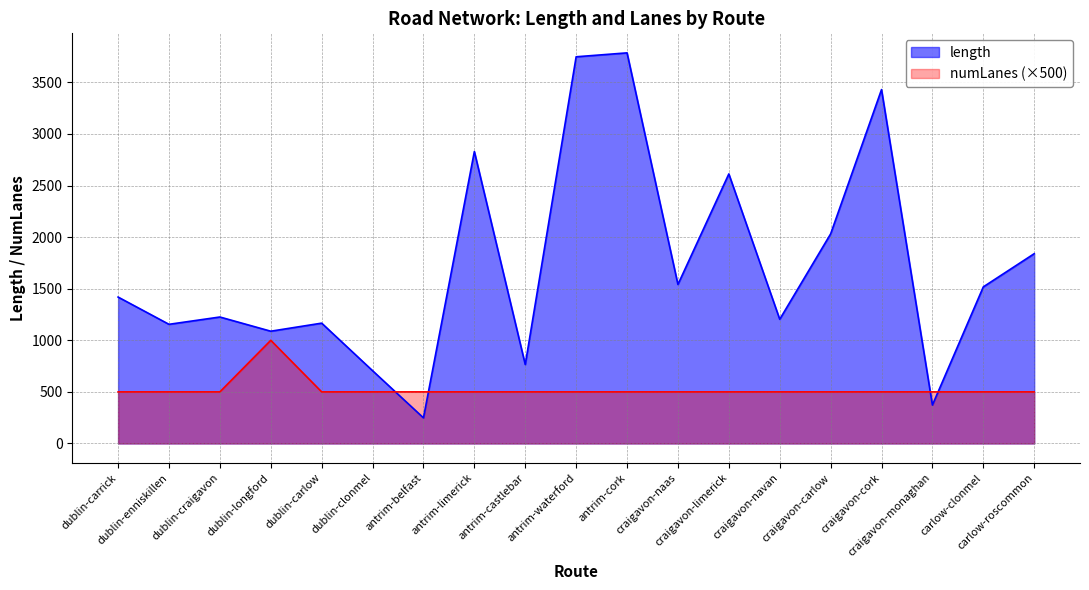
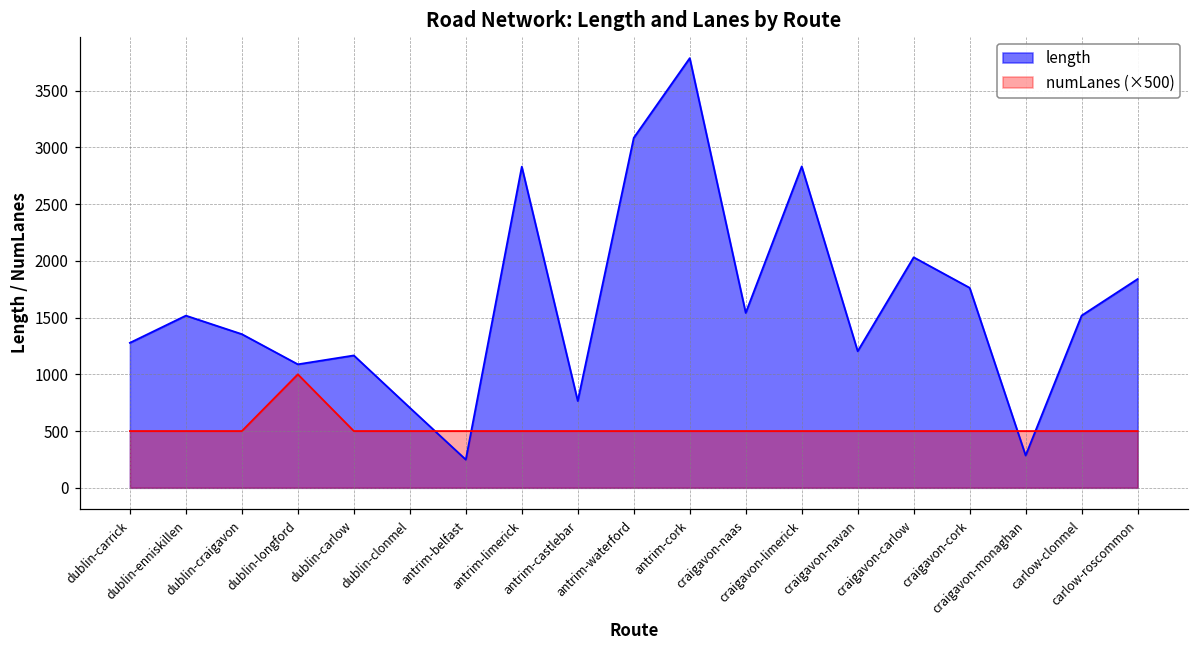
length, dublin-carrick: 1420 -> 1280
length, dublin-enniskillen: 1150 -> 1520
length, dublin-craigavon: 1230 -> 1350
length, antrim-waterford: 3750 -> 3080
length, craigavon-limerick: 2610 -> 2830
length, craigavon-cork: 3430 -> 1760
length, craigavon-monaghan: 370 -> 280
